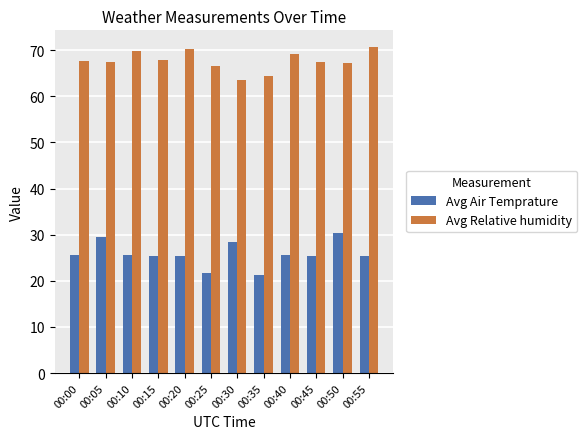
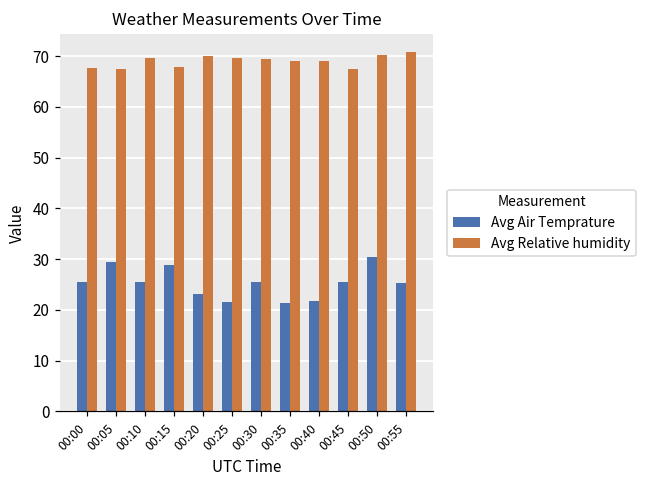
Avg Air Temprature, 00:15: 25 -> 29
Avg Air Temprature, 00:20: 25 -> 23
Avg Relative humidity, 00:25: 67 -> 70
Avg Air Temprature, 00:30: 28 -> 25
Avg Relative humidity, 00:30: 63 -> 69
Avg Relative humidity, 00:35: 64 -> 69
Avg Air Temprature, 00:40: 26 -> 22
Avg Relative humidity, 00:50: 67 -> 70
